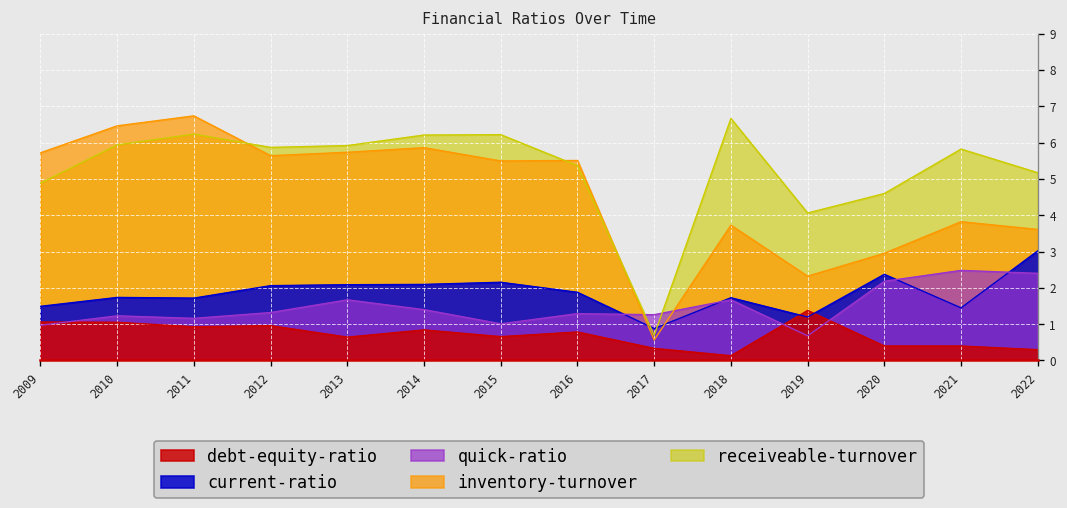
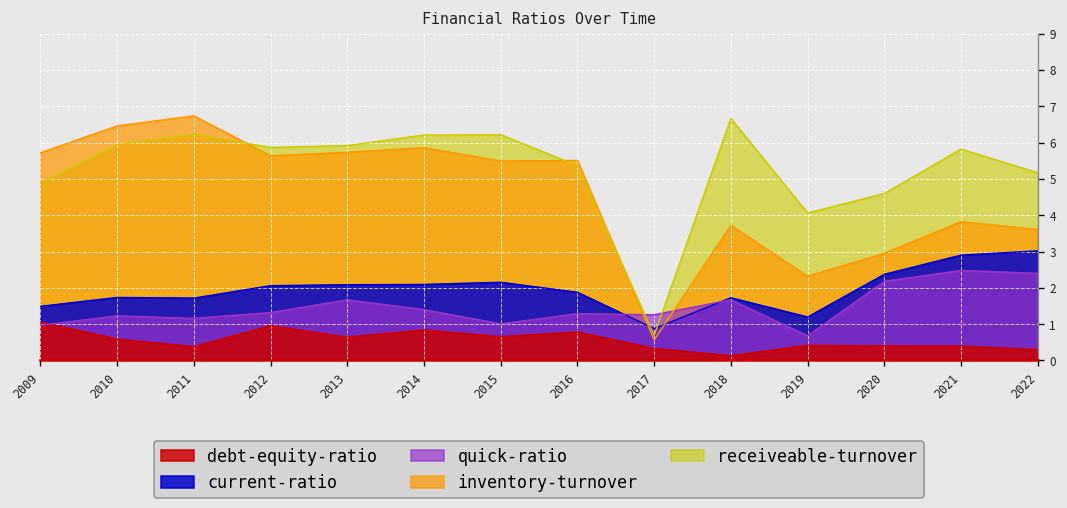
debt-equity-ratio, 2010: 1.1 -> 0.6
debt-equity-ratio, 2011: 0.9 -> 0.4
debt-equity-ratio, 2019: 1.4 -> 0.4
current-ratio, 2021: 1.4 -> 2.9
